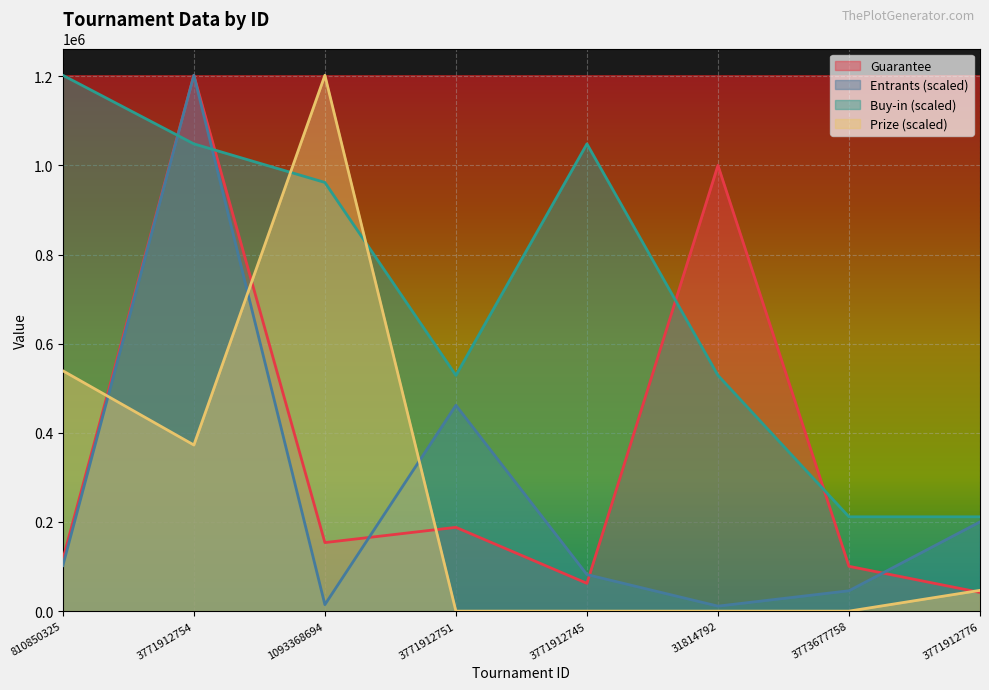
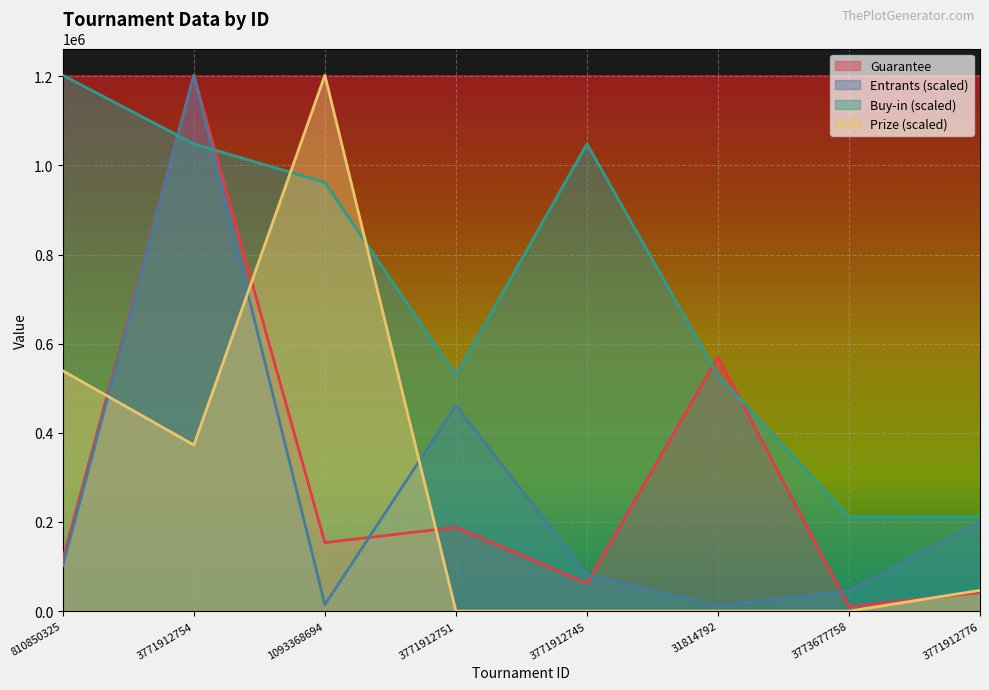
Guarantee, 31814792: 1000000 -> 570000
Guarantee, 3773677758: 100000 -> 10000
